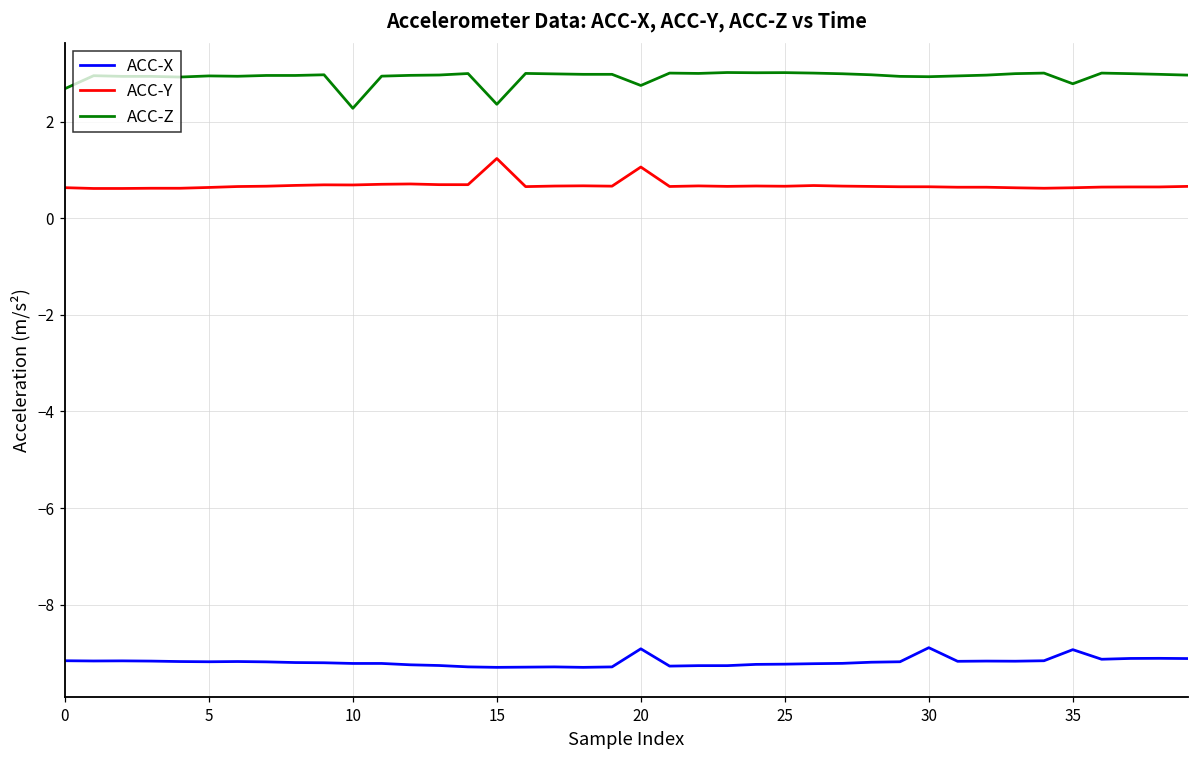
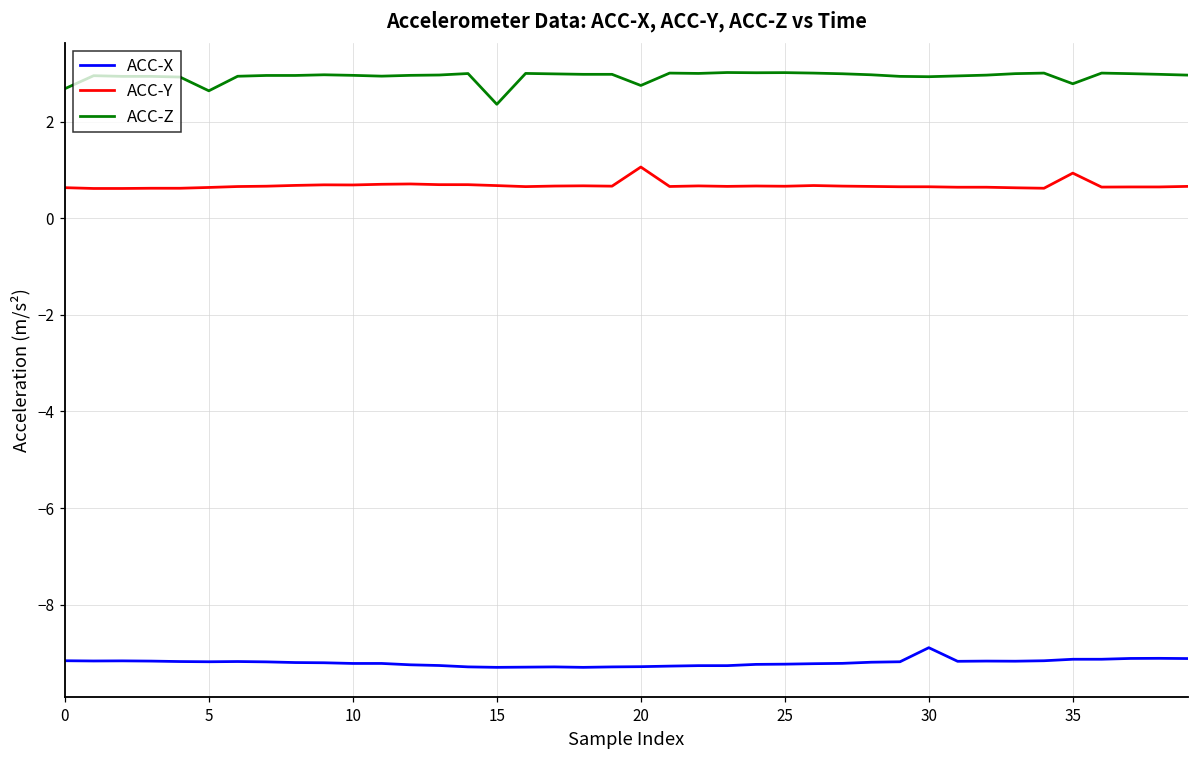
ACC-Z, 5: 2.9 -> 2.6
ACC-Z, 10: 2.3 -> 3.0
ACC-Y, 15: 1.2 -> 0.7
ACC-X, 20: -8.9 -> -9.3
ACC-X, 35: -8.9 -> -9.1
ACC-Y, 35: 0.6 -> 0.9
